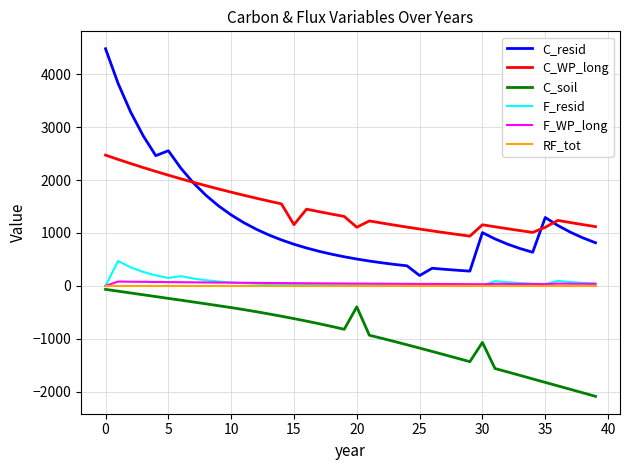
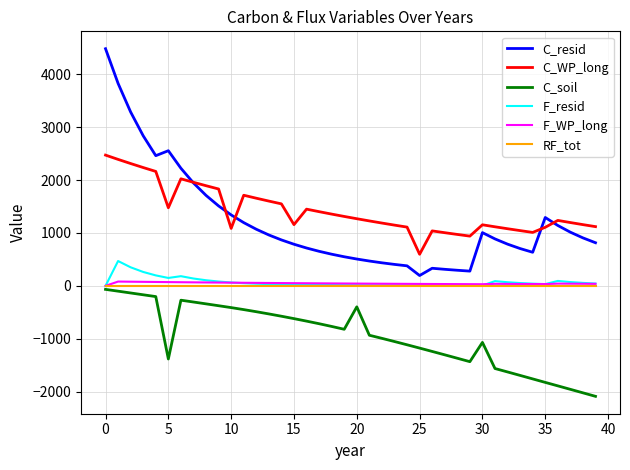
C_WP_long, 5: 2100 -> 1500
C_soil, 5: -200 -> -1400
C_WP_long, 10: 1800 -> 1100
C_WP_long, 20: 1100 -> 1300
C_WP_long, 25: 1100 -> 600
